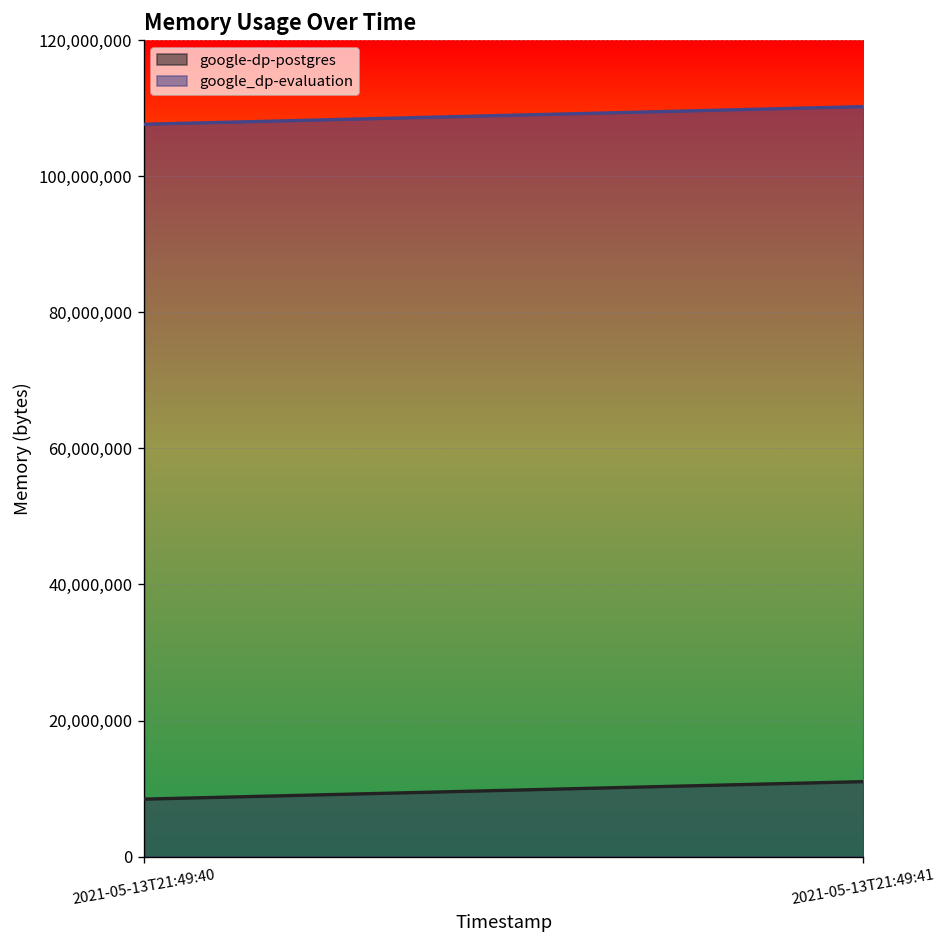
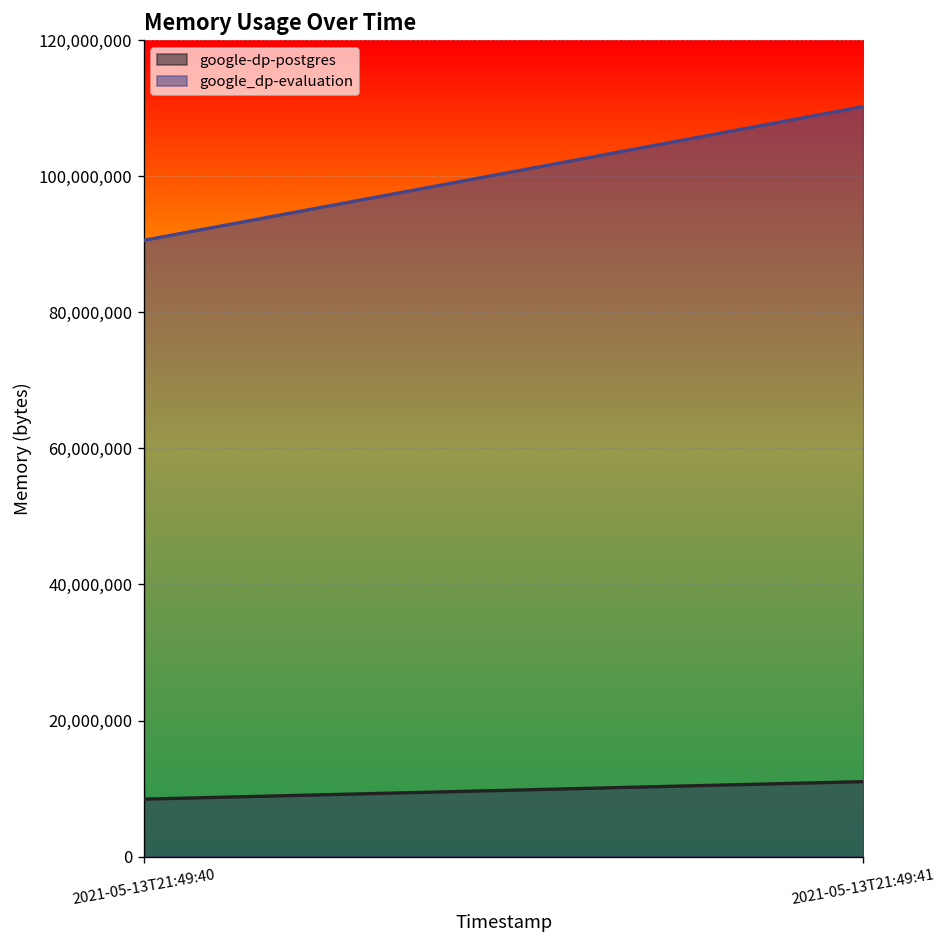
google_dp-evaluation, 2021-05-13T21:49:40: 108,000,000 -> 91,000,000
